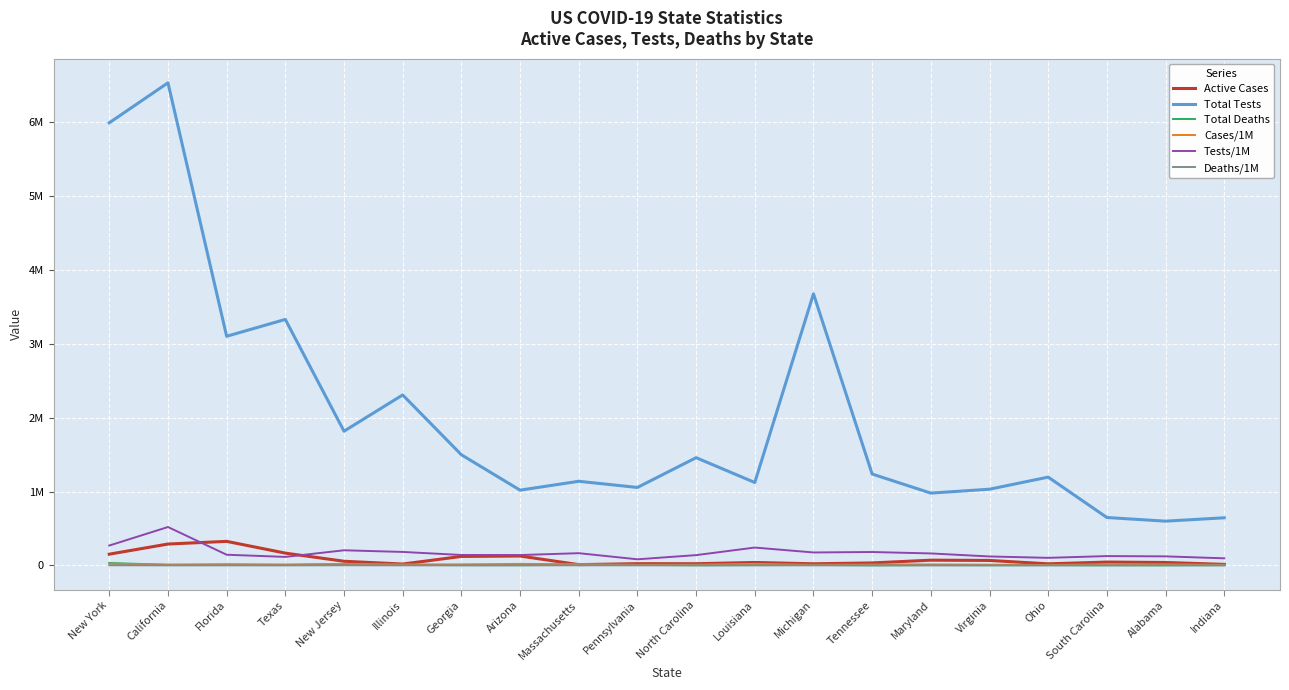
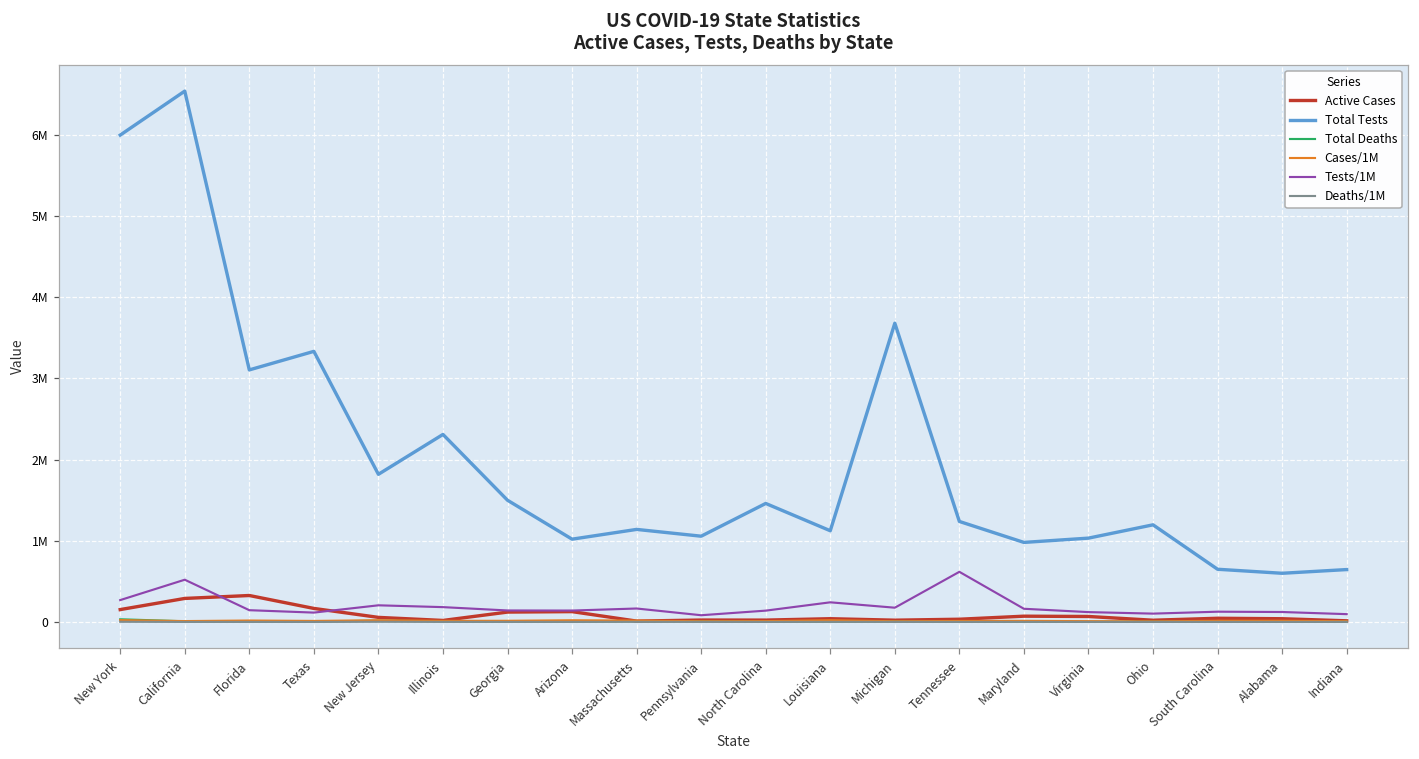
Tests/1M, Tennessee: 200000 -> 600000
